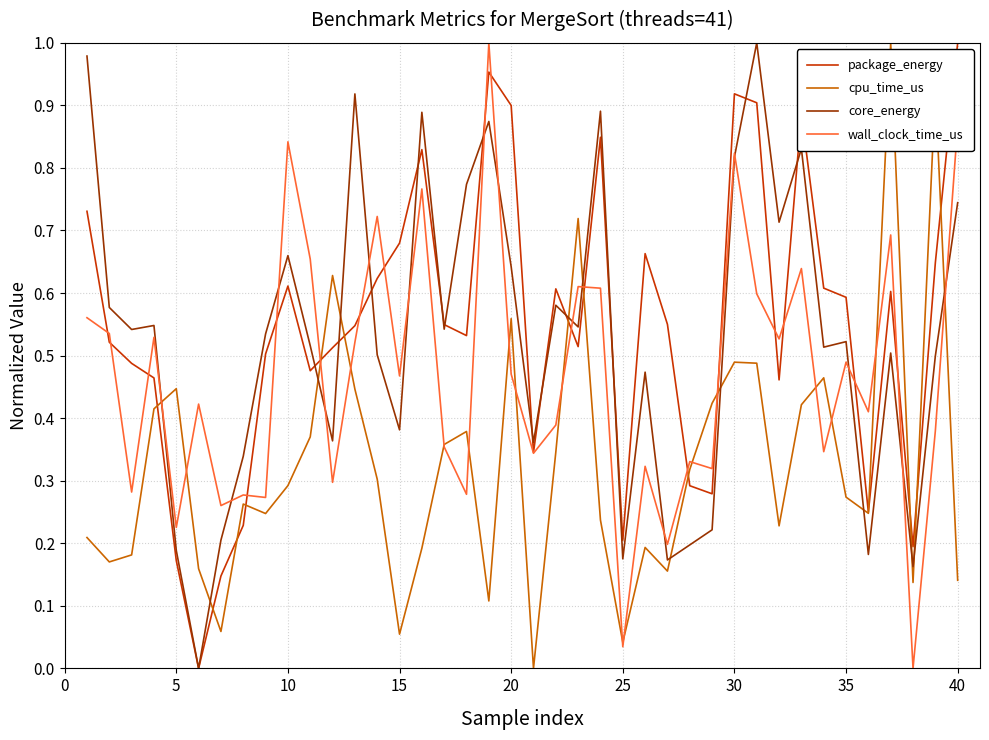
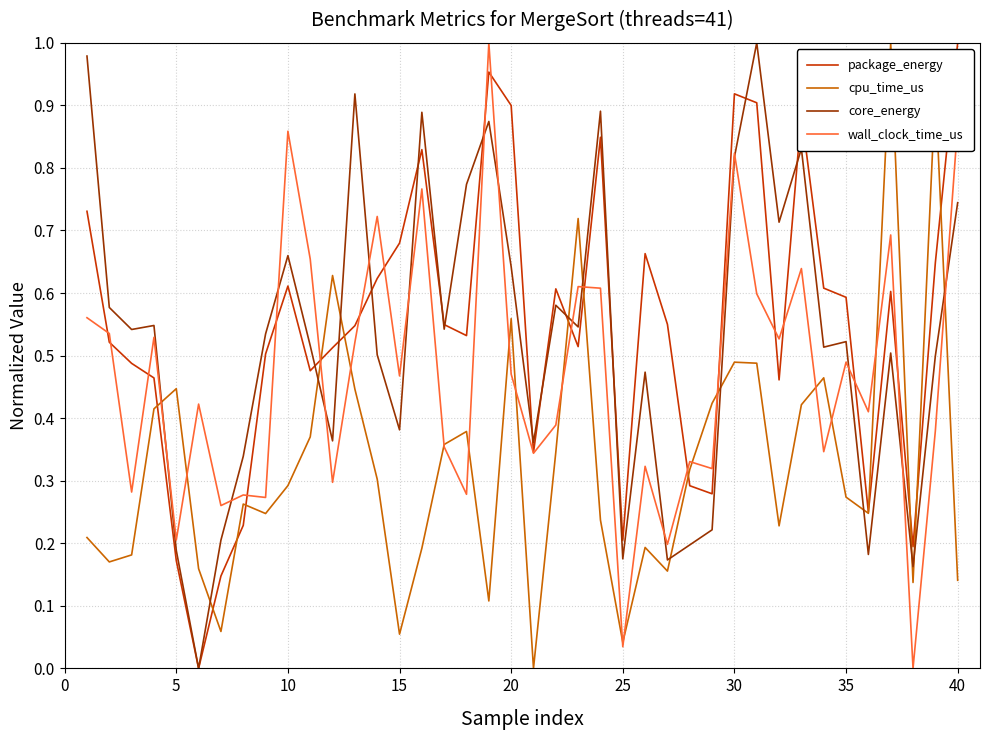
wall_clock_time_us, 5: 0.23 -> 0.21
wall_clock_time_us, 10: 0.84 -> 0.86
